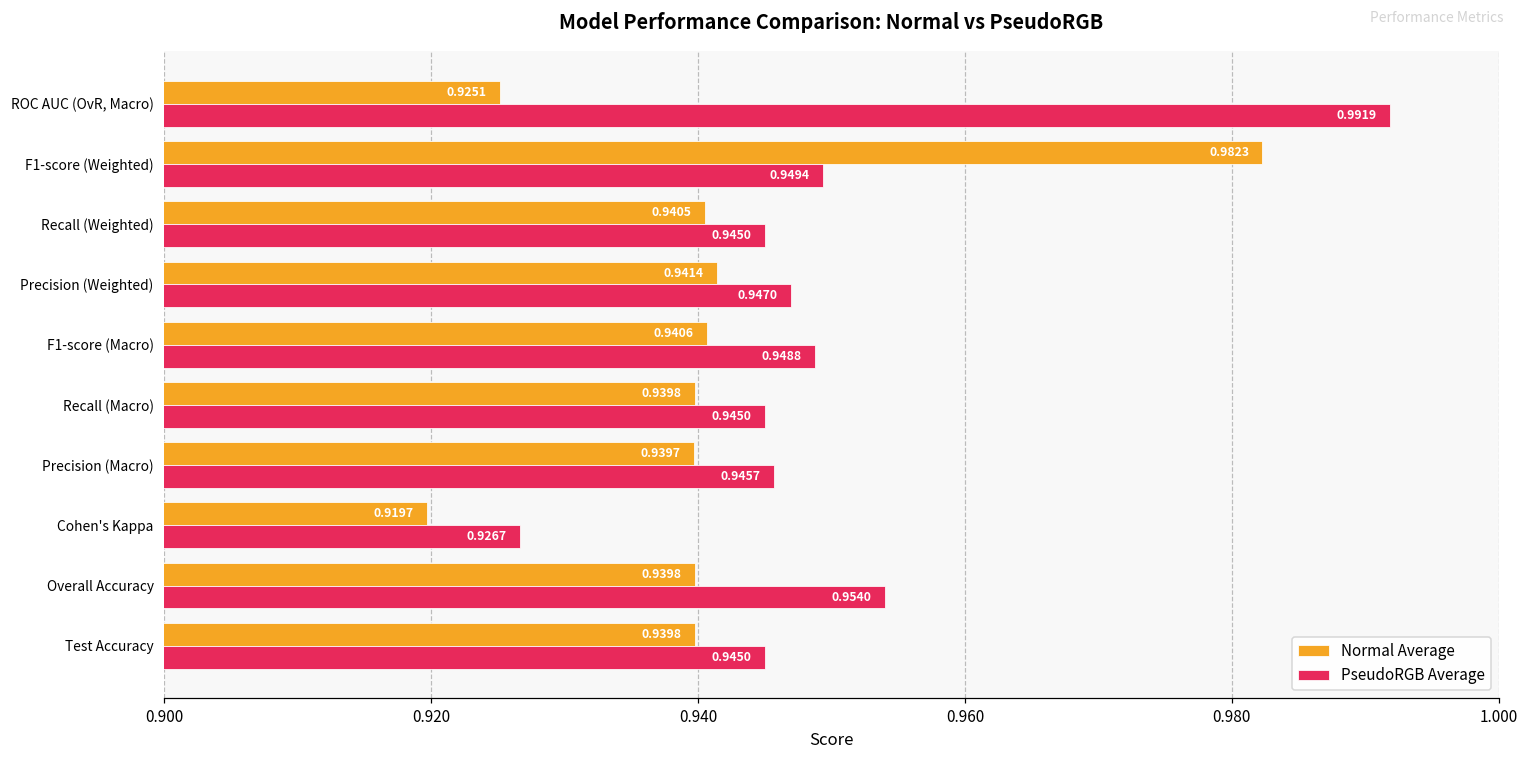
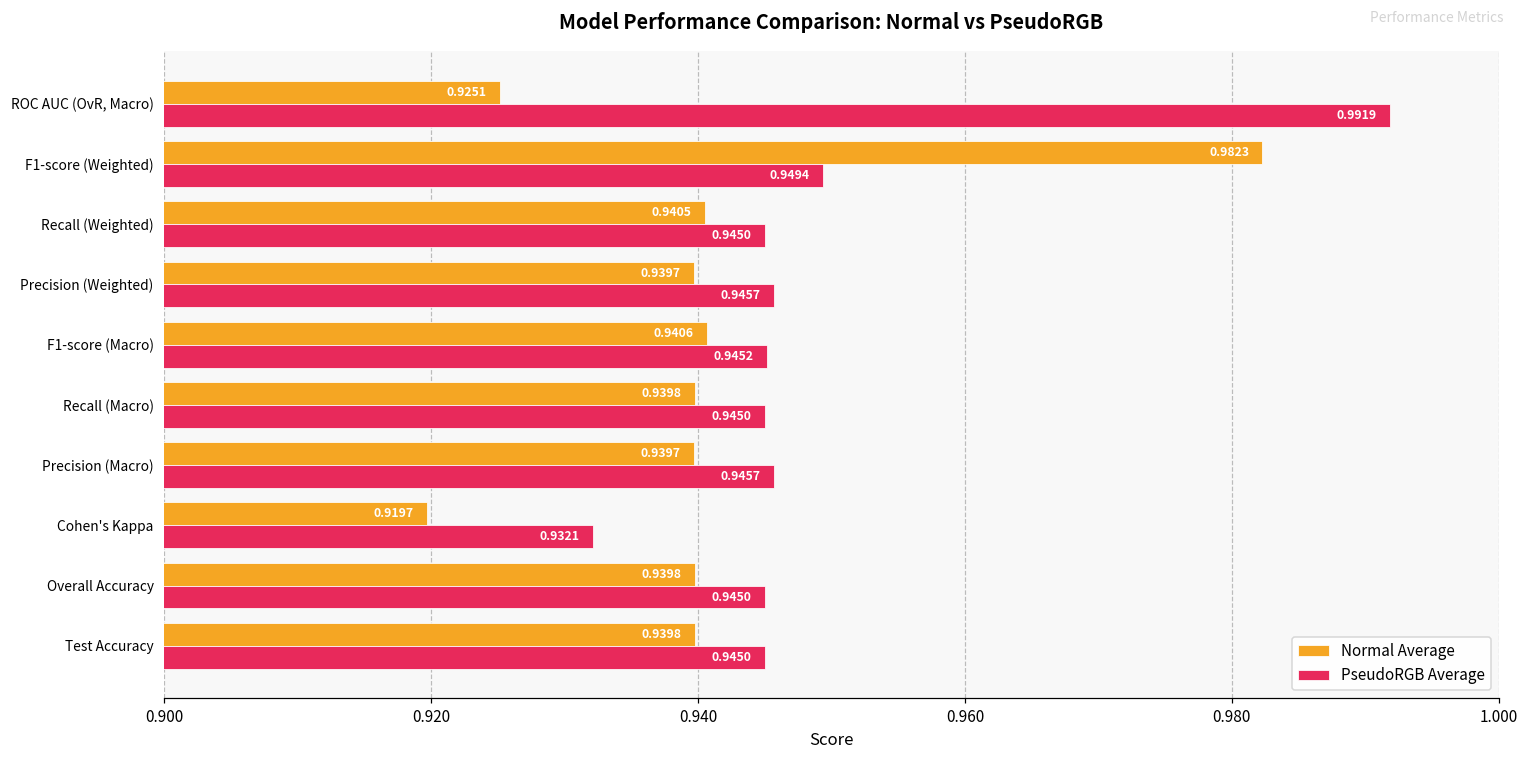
Normal Average, Precision (Weighted): 0.9414 -> 0.9397
PseudoRGB Average, Precision (Weighted): 0.9470 -> 0.9457
PseudoRGB Average, F1-score (Macro): 0.9488 -> 0.9452
PseudoRGB Average, Cohen's Kappa: 0.9267 -> 0.9321
PseudoRGB Average, Overall Accuracy: 0.9540 -> 0.9450
